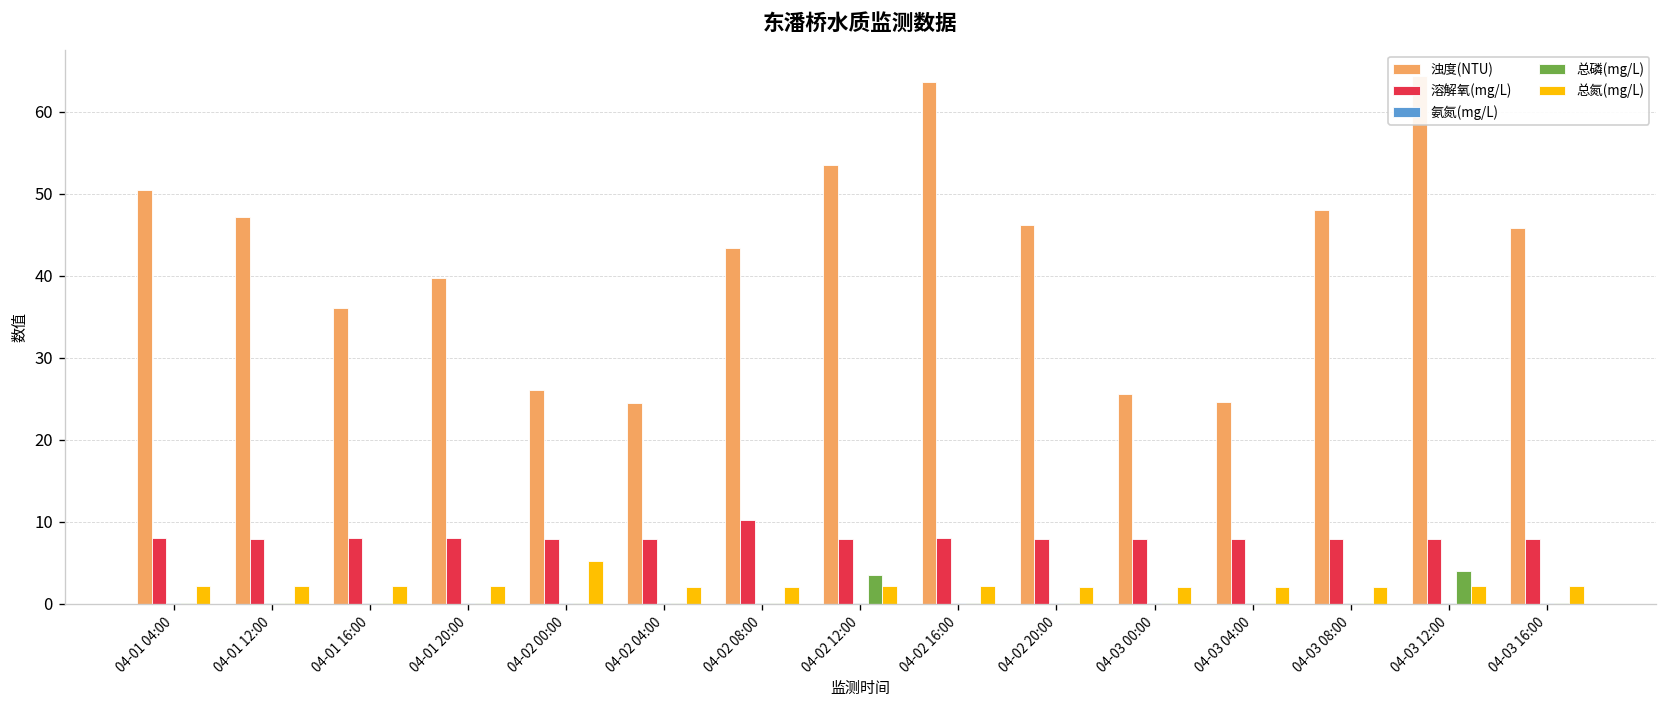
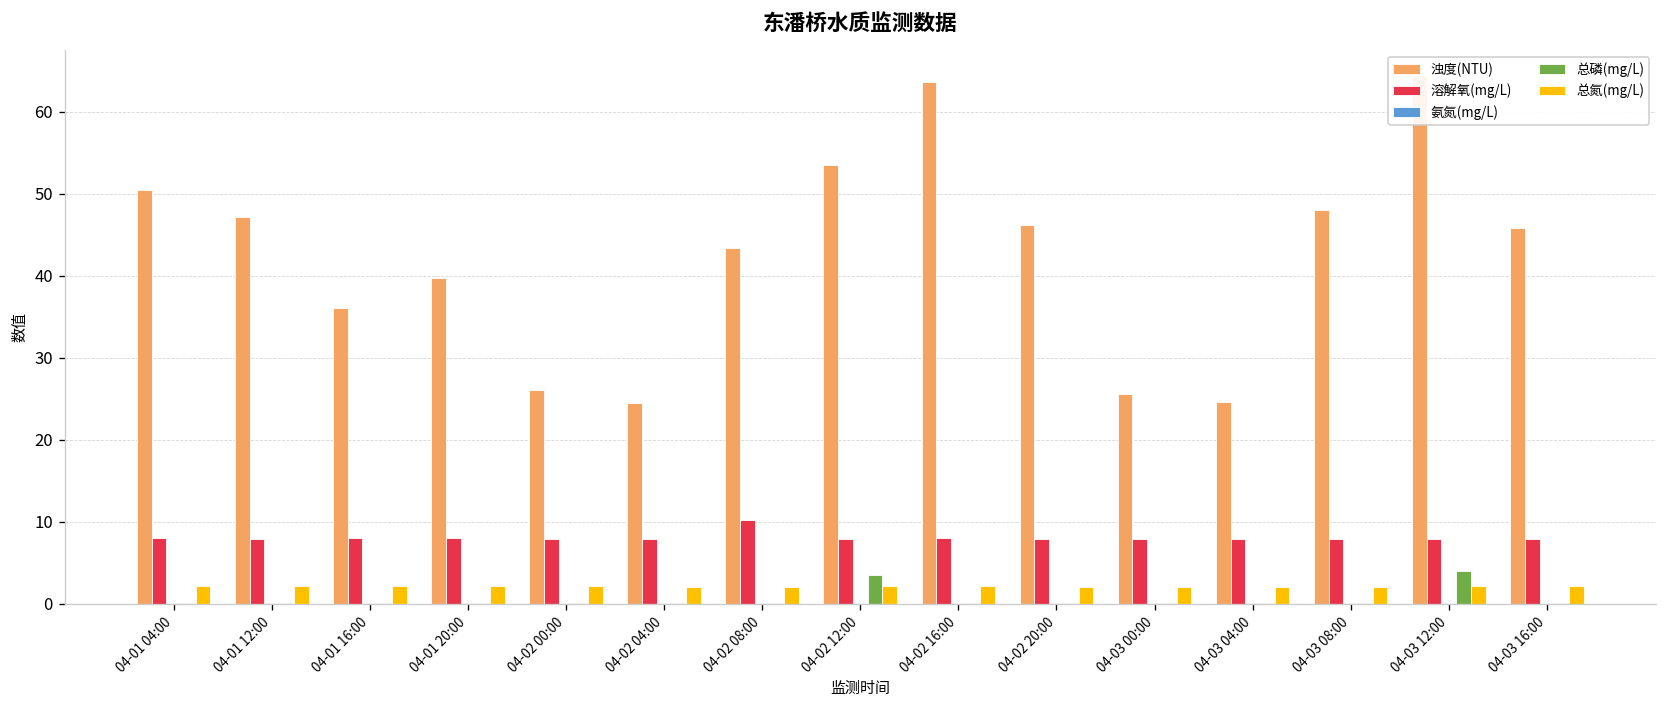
总氮(mg/L), 04-02 00:00: 5 -> 2
